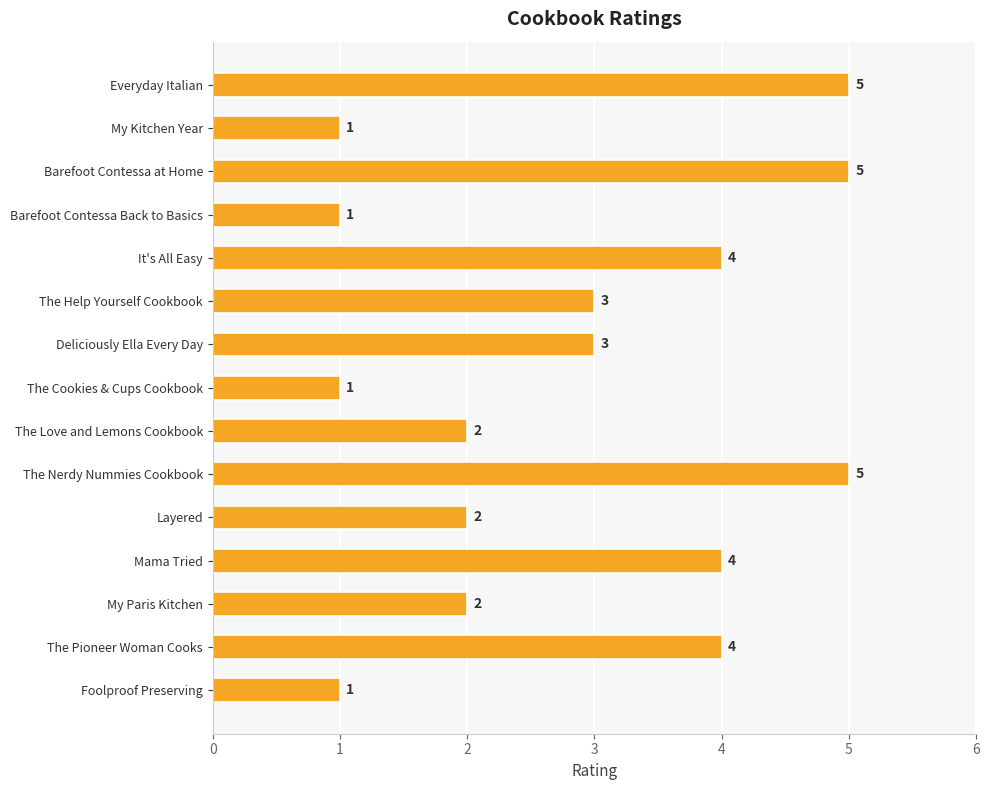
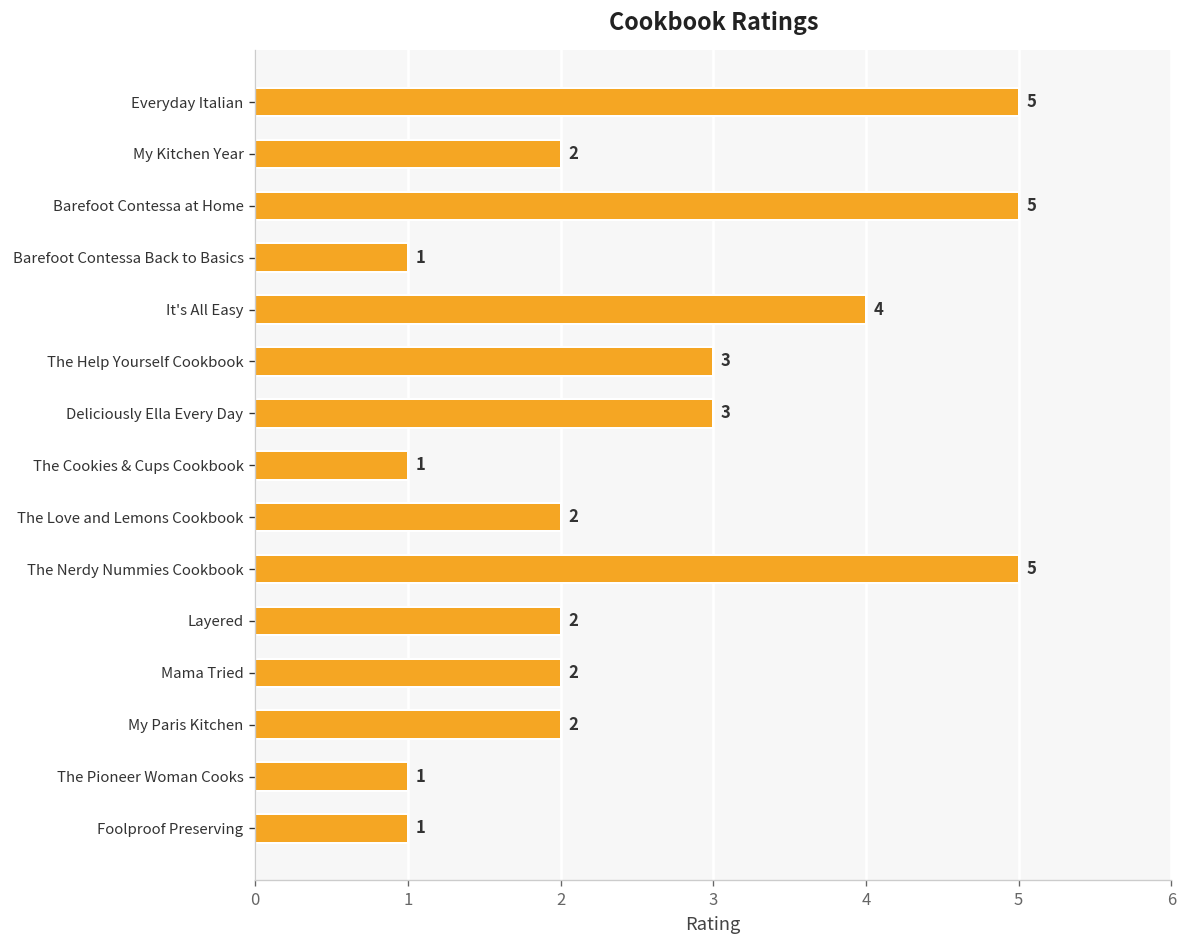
My Kitchen Year: 1 -> 2
Mama Tried: 4 -> 2
The Pioneer Woman Cooks: 4 -> 1
